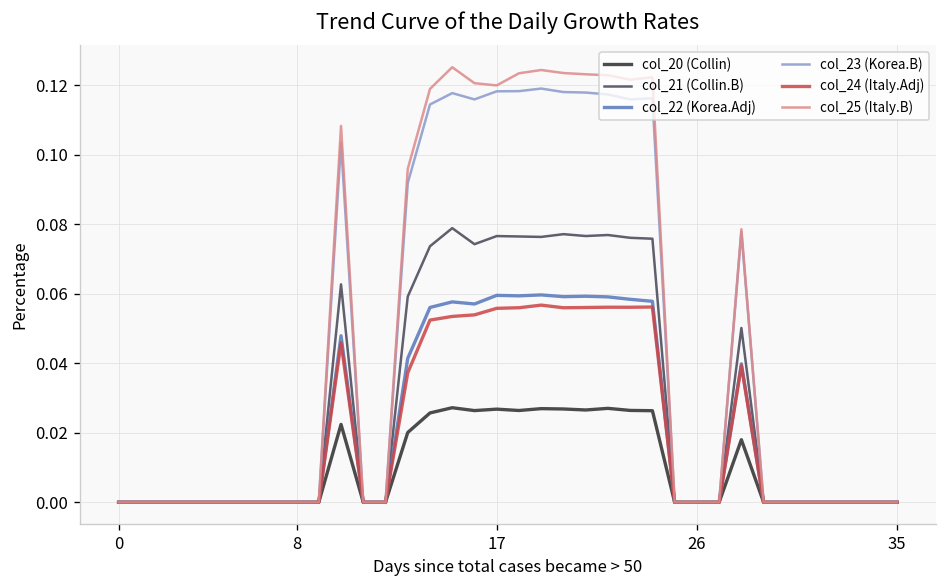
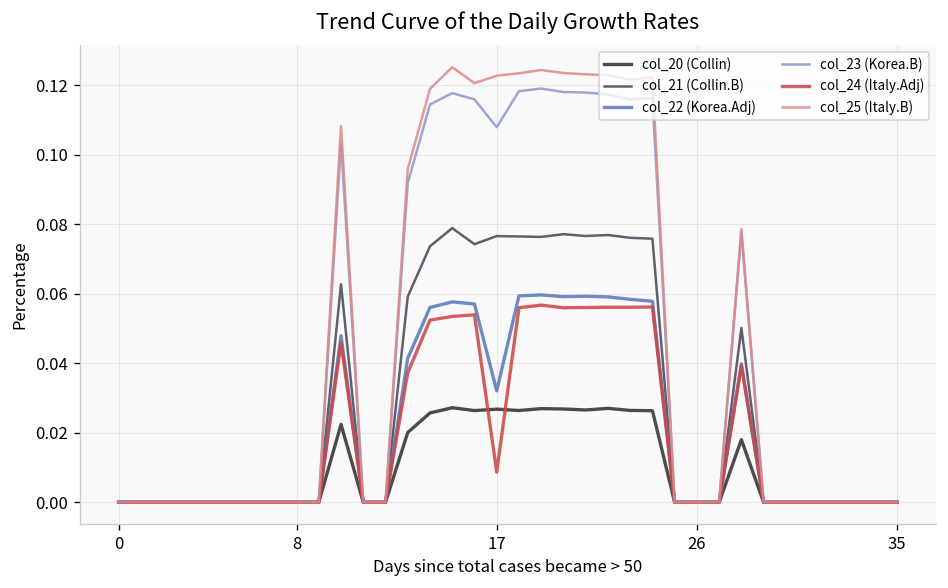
col_22 (Korea.Adj), 17: 0.060 -> 0.032
col_23 (Korea.B), 17: 0.118 -> 0.108
col_24 (Italy.Adj), 17: 0.056 -> 0.009
col_25 (Italy.B), 17: 0.120 -> 0.123
